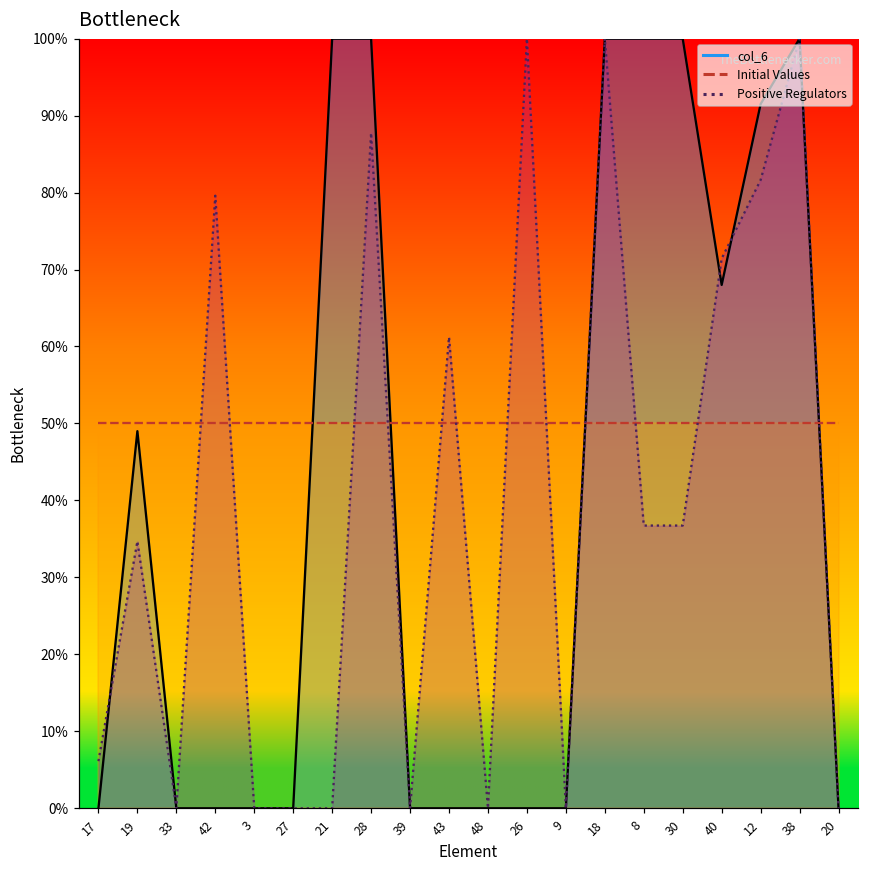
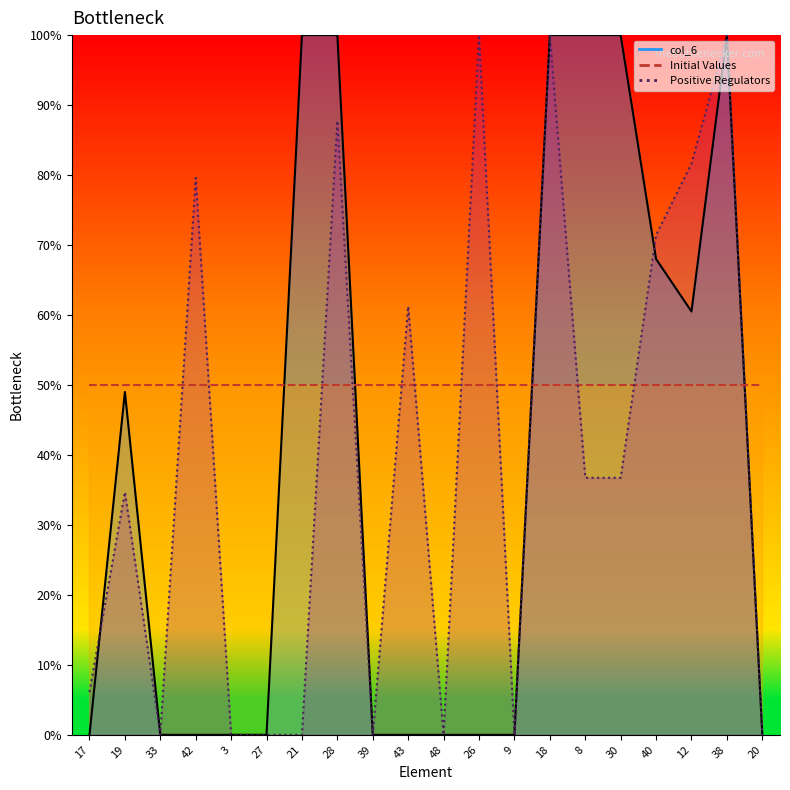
col_6, 12: 92% -> 61%
